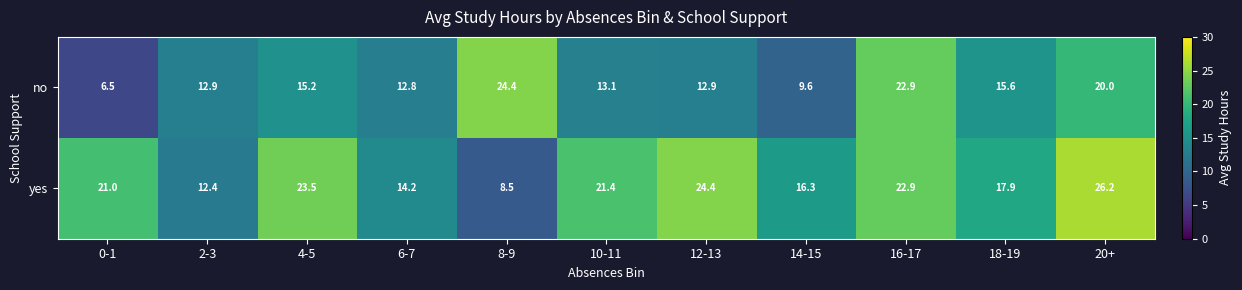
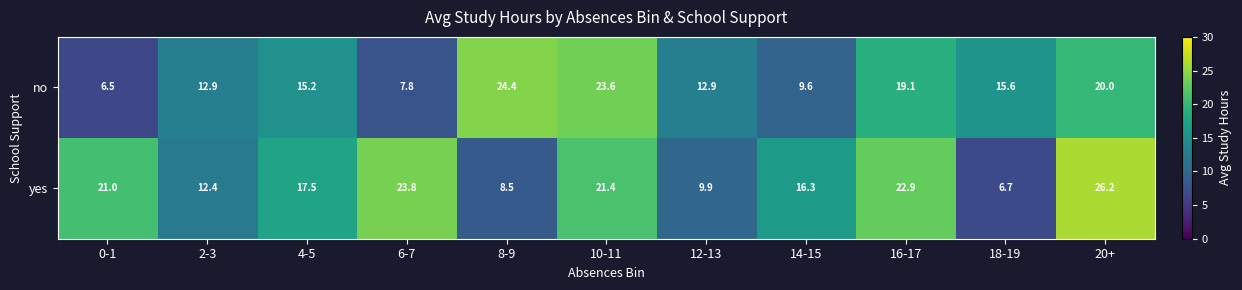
no, 6-7: 12.8 -> 7.8
no, 10-11: 13.1 -> 23.6
no, 16-17: 22.9 -> 19.1
yes, 4-5: 23.5 -> 17.5
yes, 6-7: 14.2 -> 23.8
yes, 12-13: 24.4 -> 9.9
yes, 18-19: 17.9 -> 6.7
